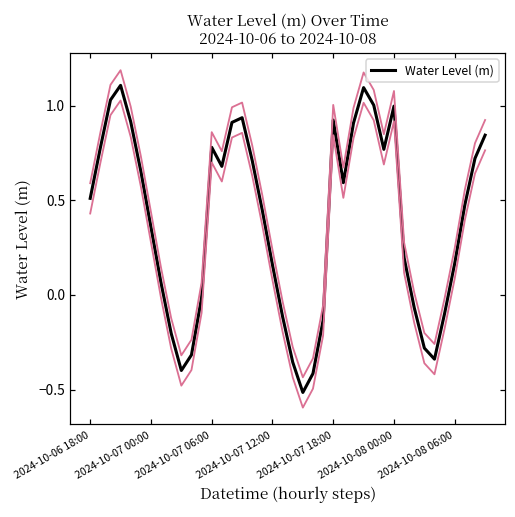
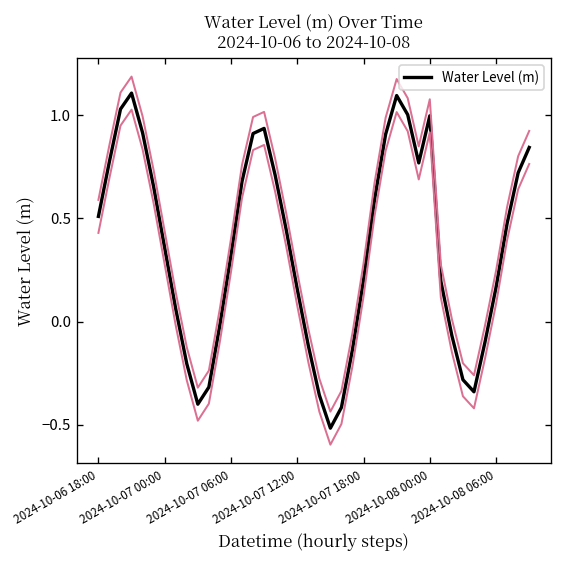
Water Level (m), 2024-10-07 06:00: 0.78 -> 0.32
Water Level (m), 2024-10-07 18:00: 0.92 -> 0.20
